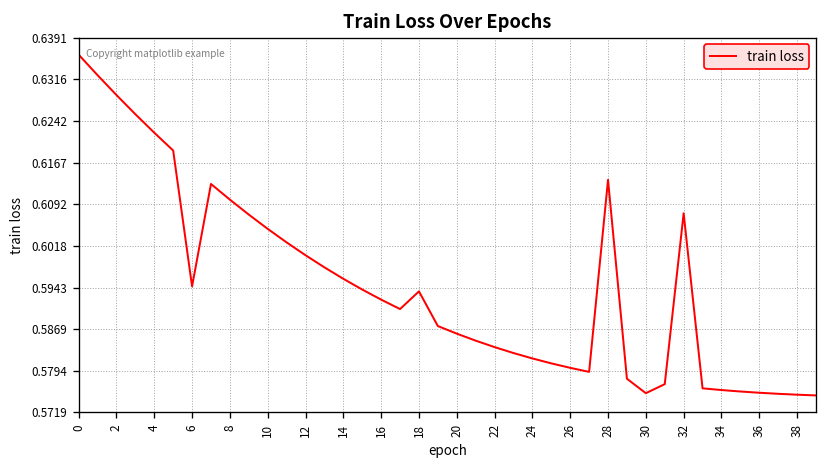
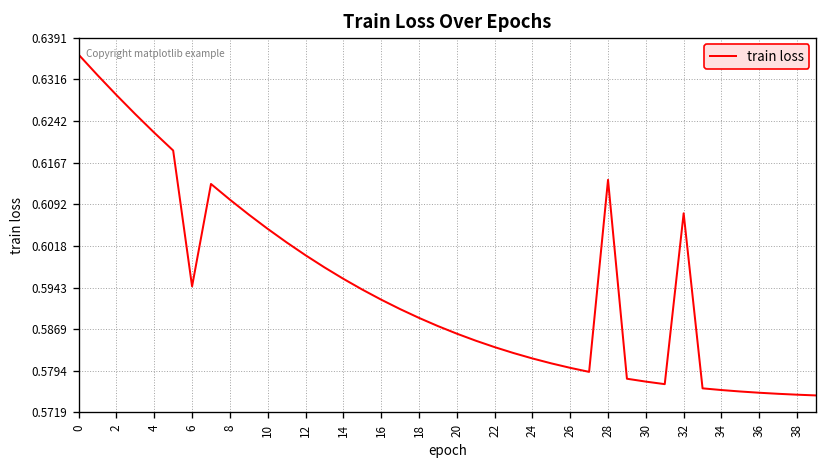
18: 0.594 -> 0.589
30: 0.575 -> 0.577
